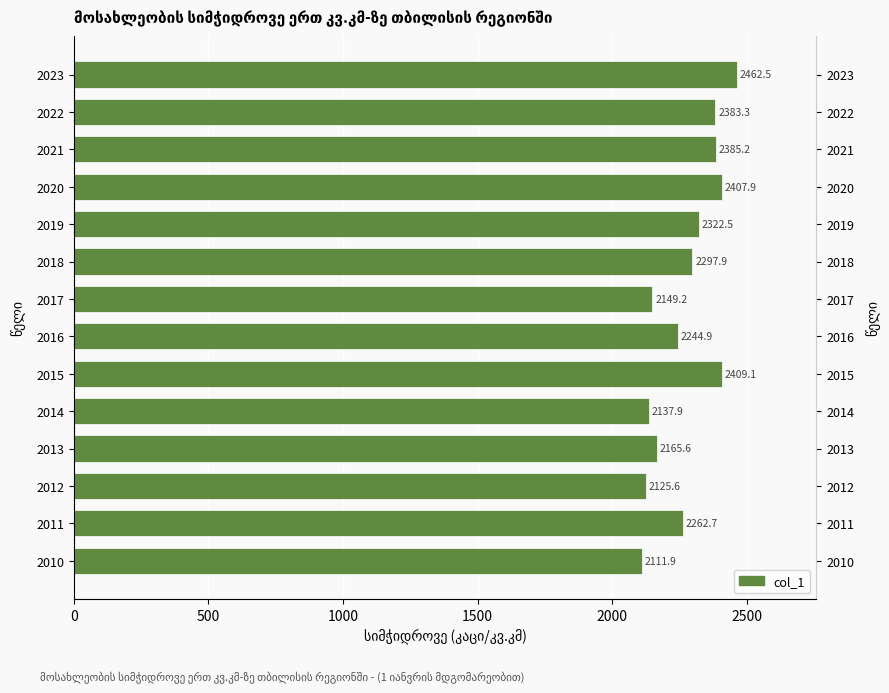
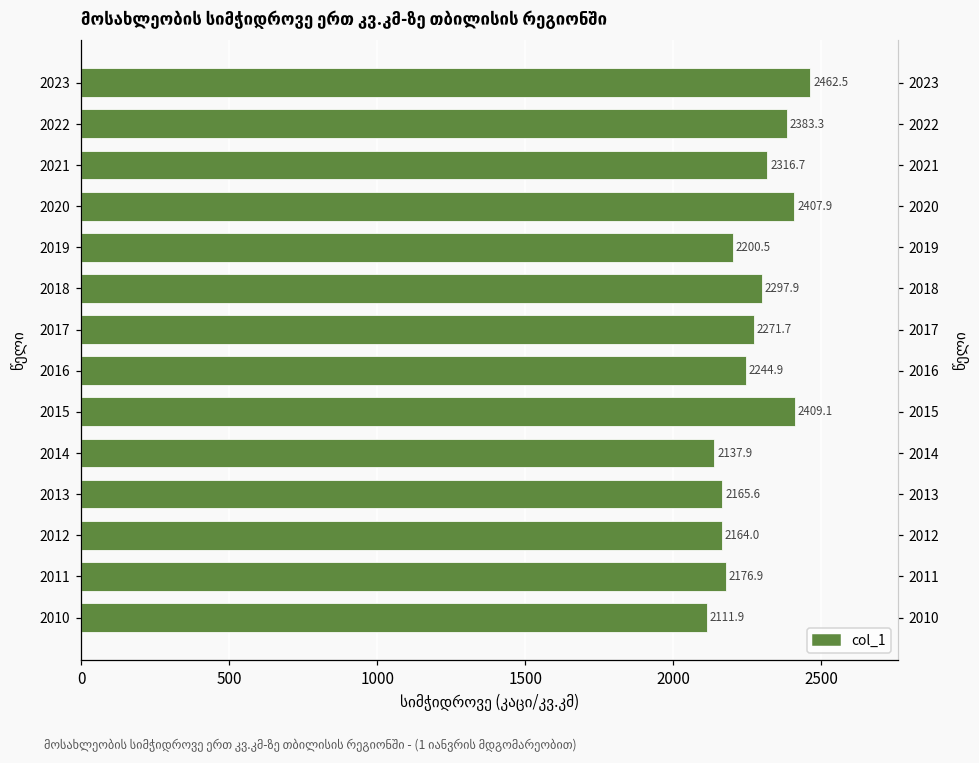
2021: 2385.2 -> 2316.7
2019: 2322.5 -> 2200.5
2017: 2149.2 -> 2271.7
2012: 2125.6 -> 2164.0
2011: 2262.7 -> 2176.9
